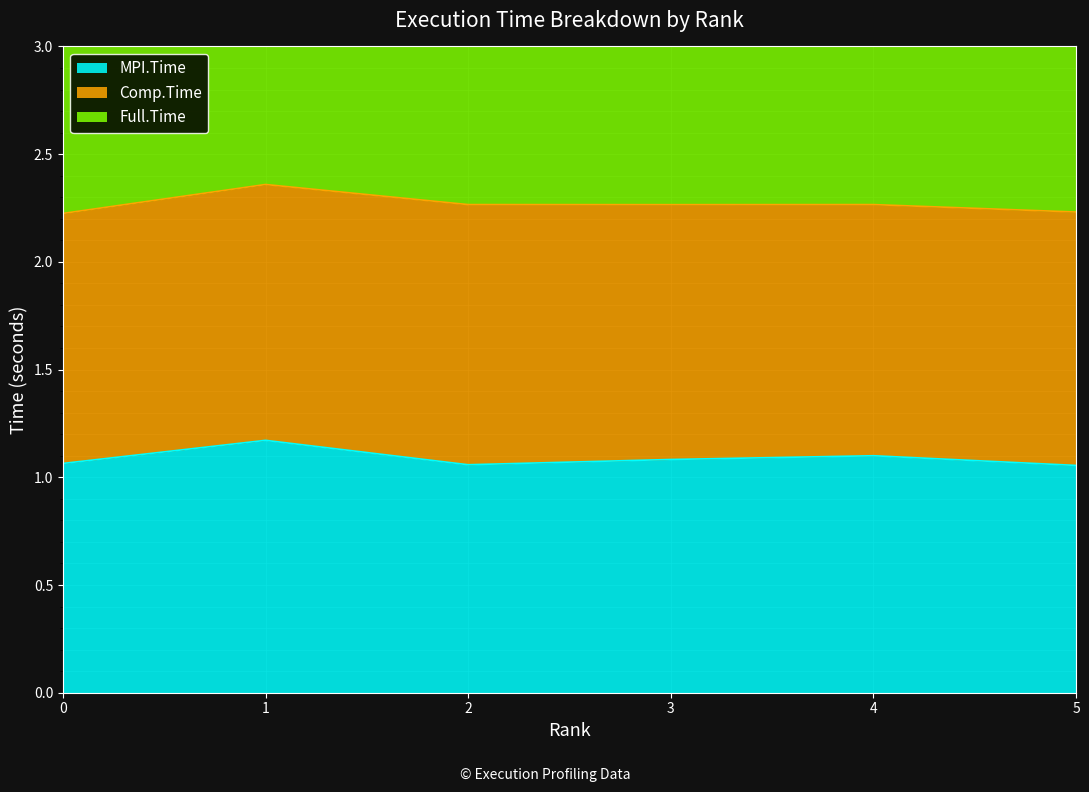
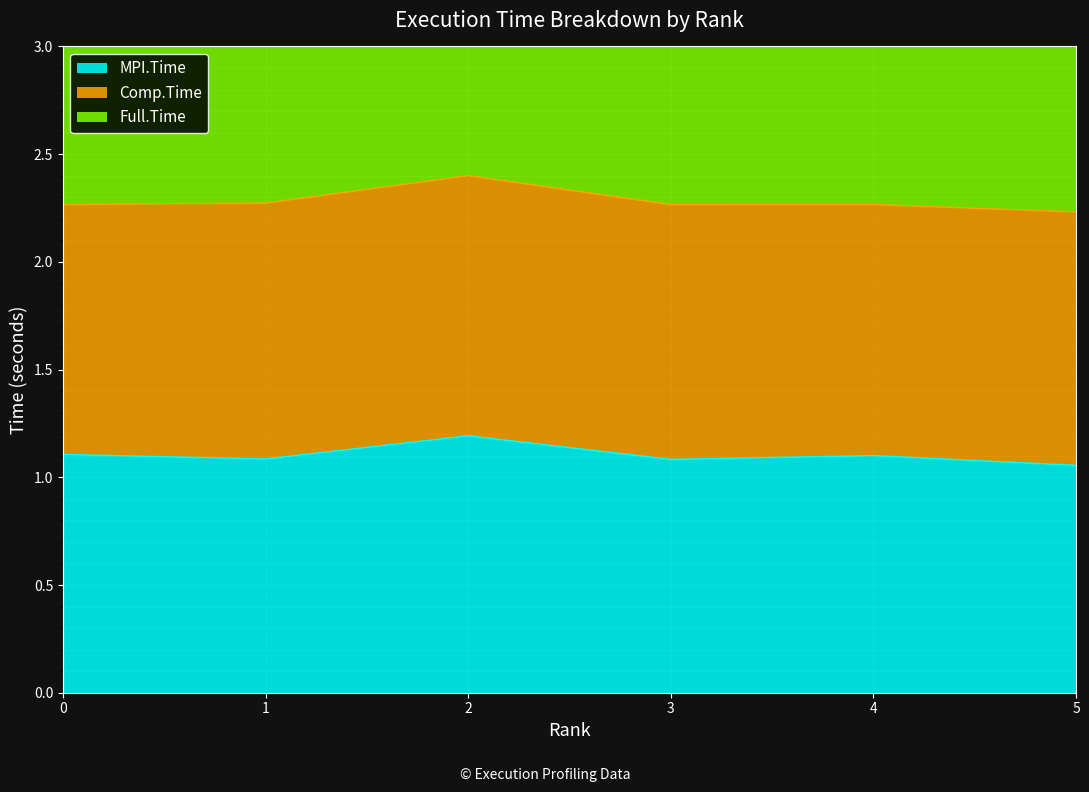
MPI.Time, 0: 1.06 -> 1.11
MPI.Time, 1: 1.17 -> 1.08
MPI.Time, 2: 1.06 -> 1.19
